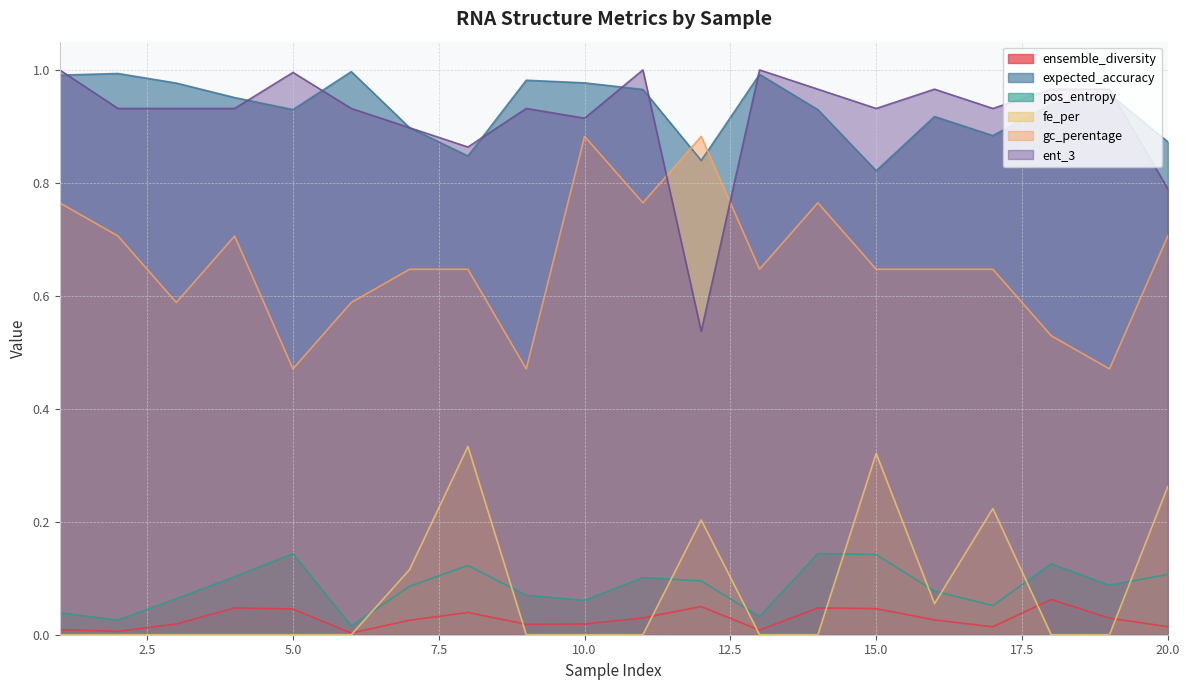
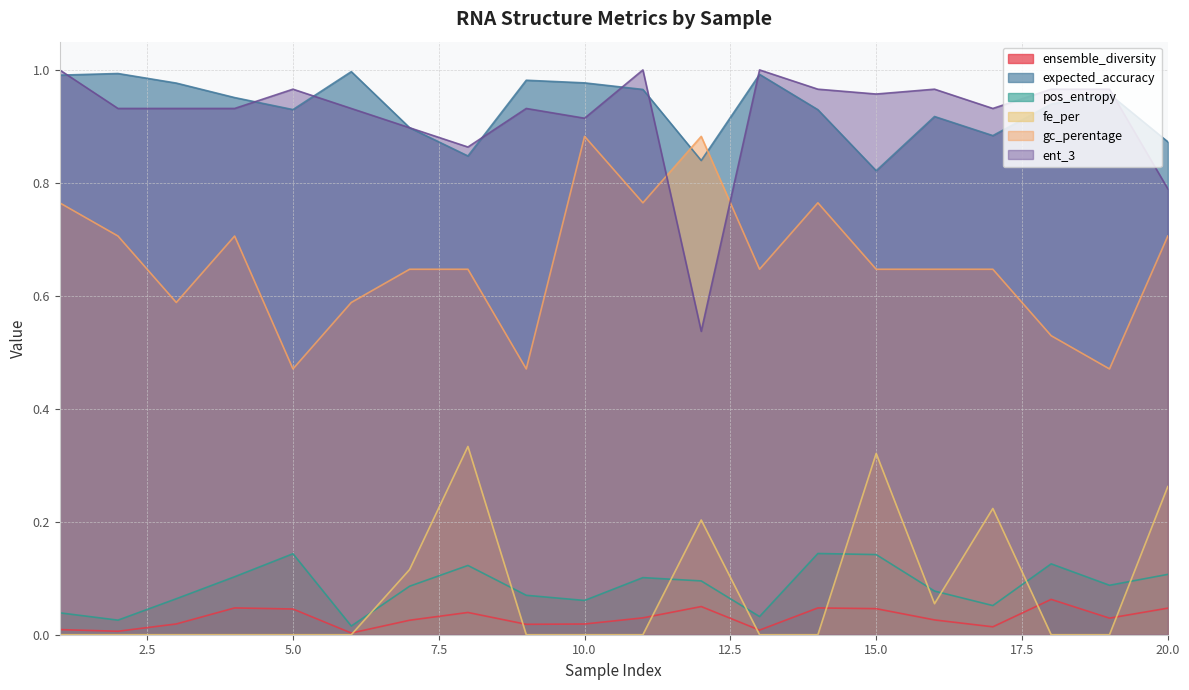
ent_3, 5.0: 1.00 -> 0.97
ent_3, 15.0: 0.93 -> 0.96
ensemble_diversity, 20.0: 0.01 -> 0.05
